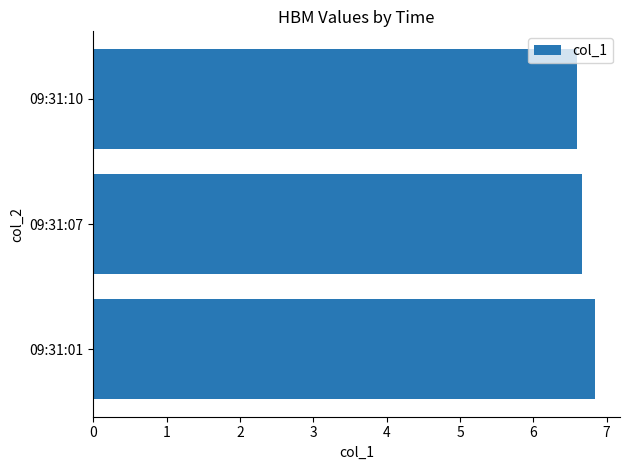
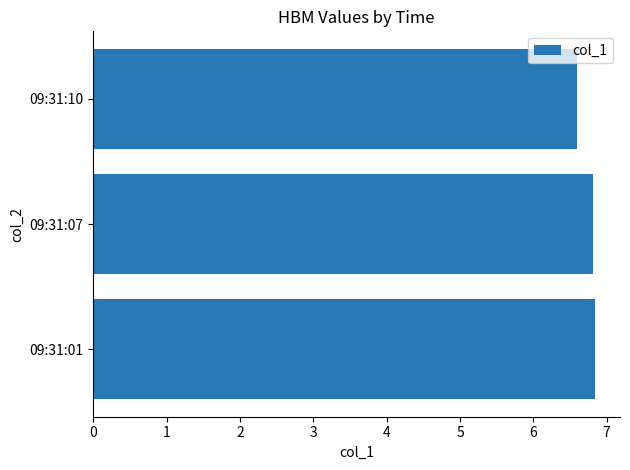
09:31:07: 6.7 -> 6.8
